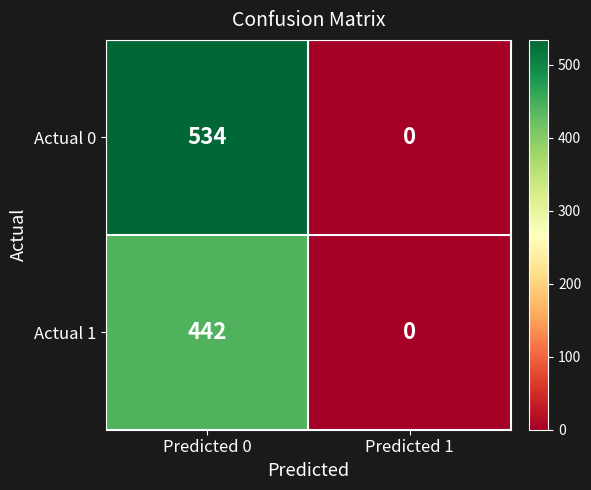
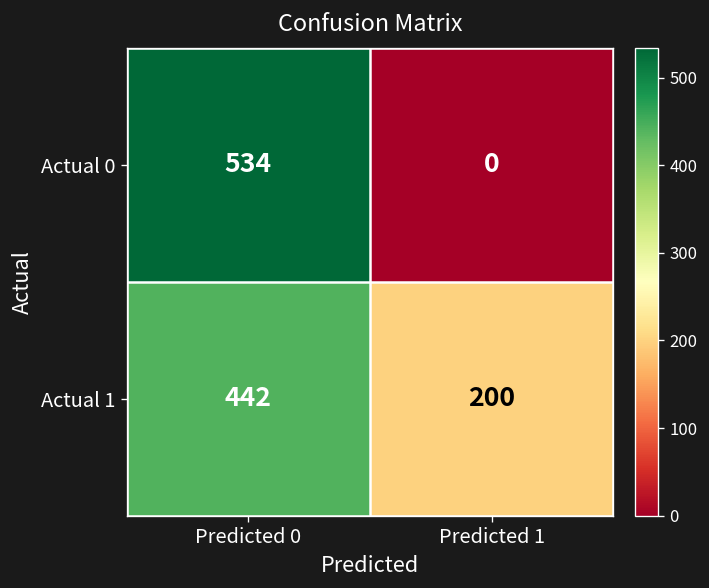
Actual 1, Predicted 1: 0 -> 200
